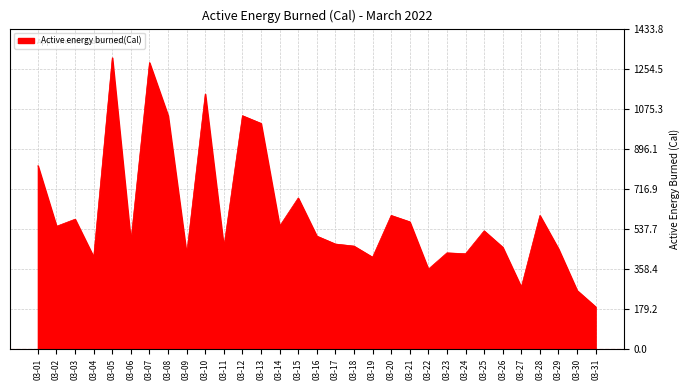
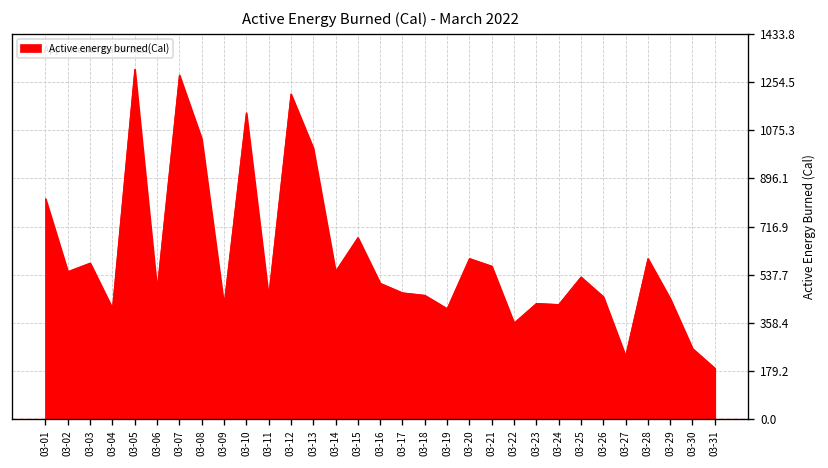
03-12: 1040 -> 1210
03-27: 280 -> 230
